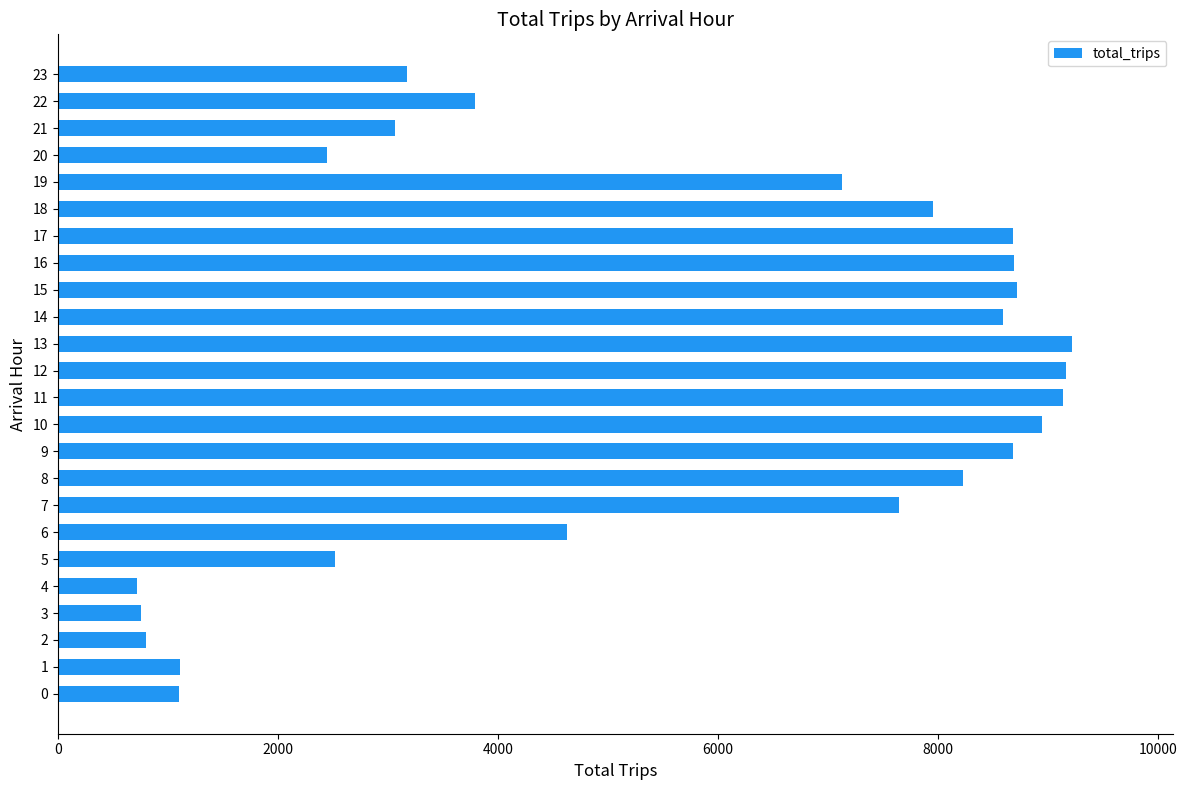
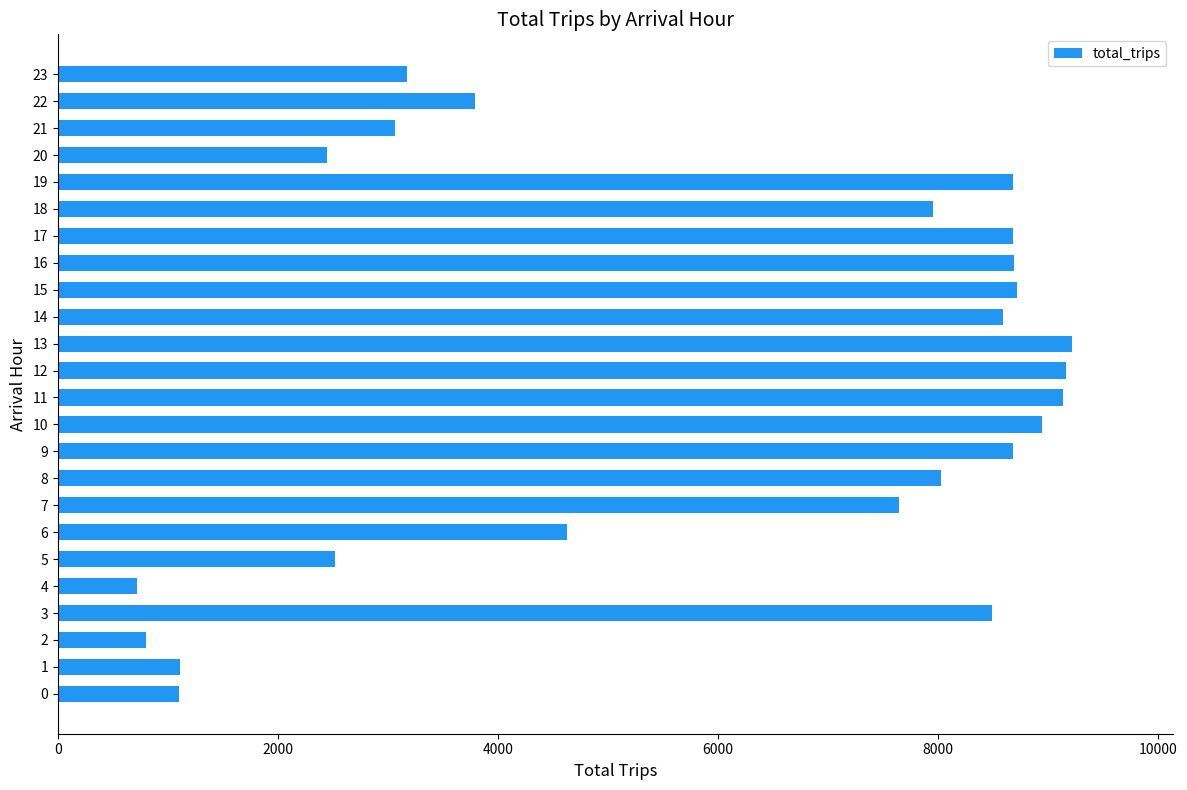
19: 7130 -> 8680
8: 8230 -> 8030
3: 750 -> 8490
